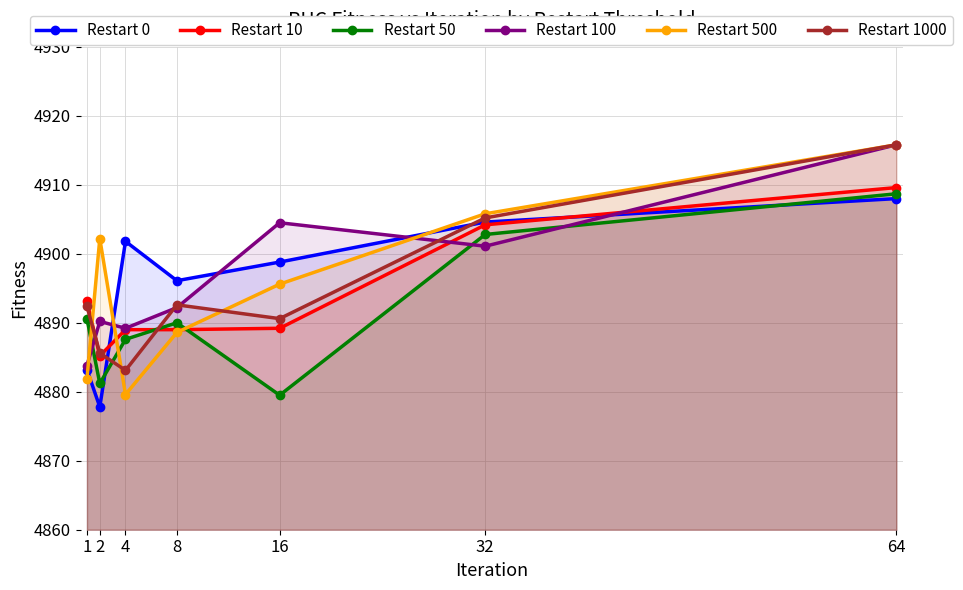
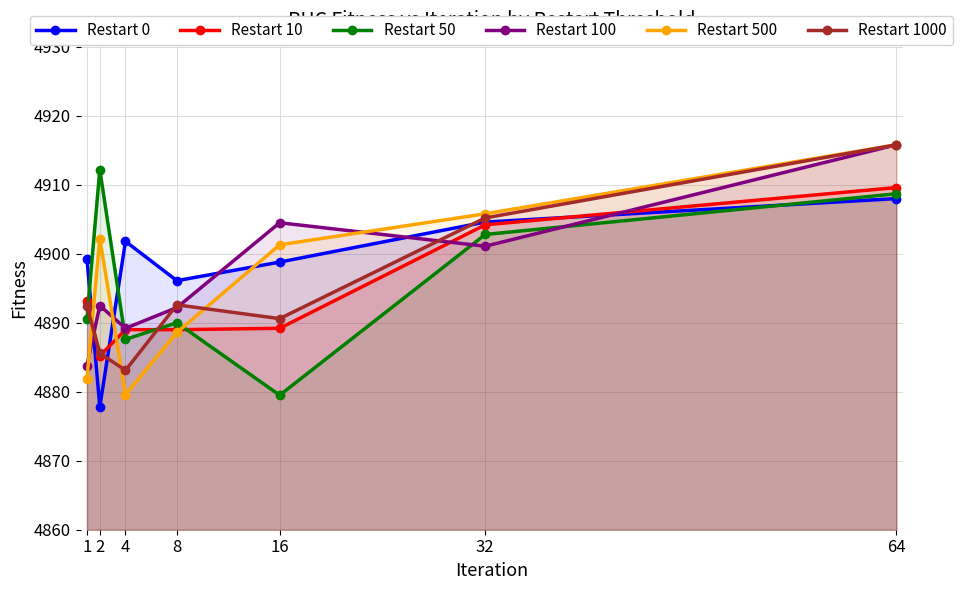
Restart 0, 1: 4883 -> 4899
Restart 50, 2: 4881 -> 4912
Restart 100, 2: 4890 -> 4893
Restart 500, 16: 4896 -> 4901
